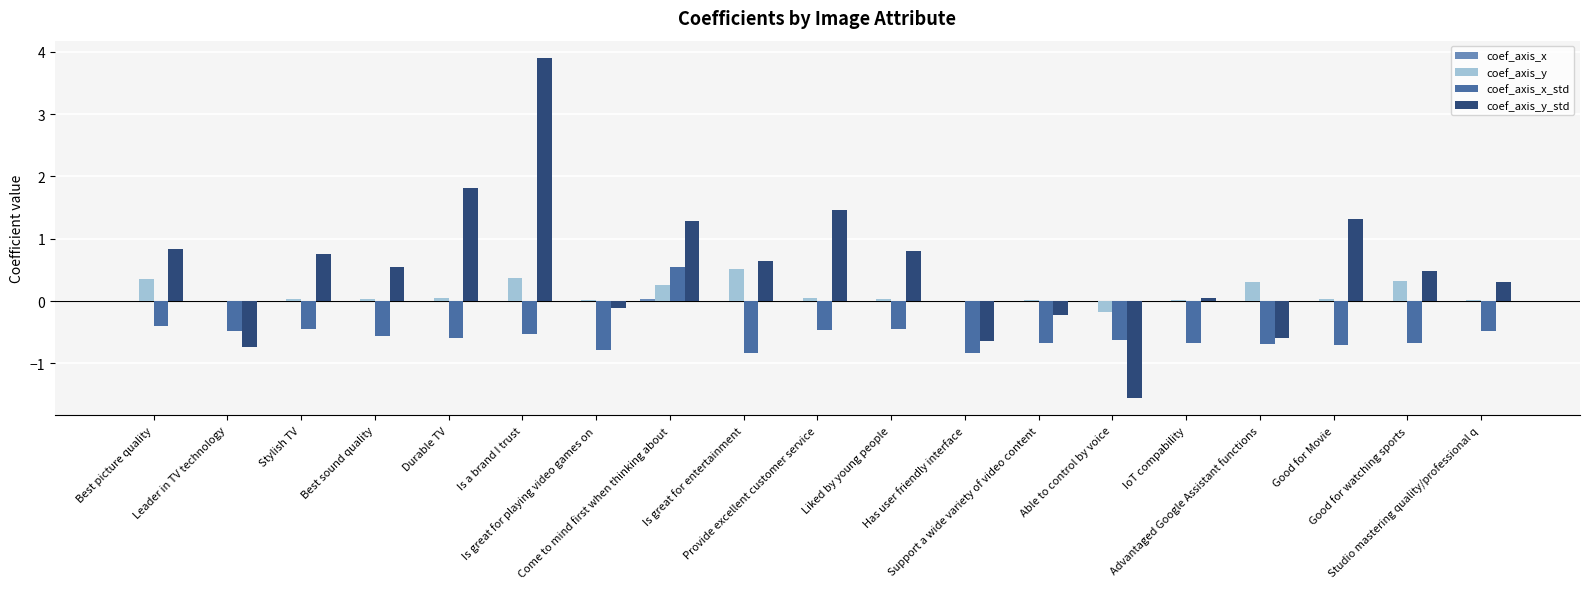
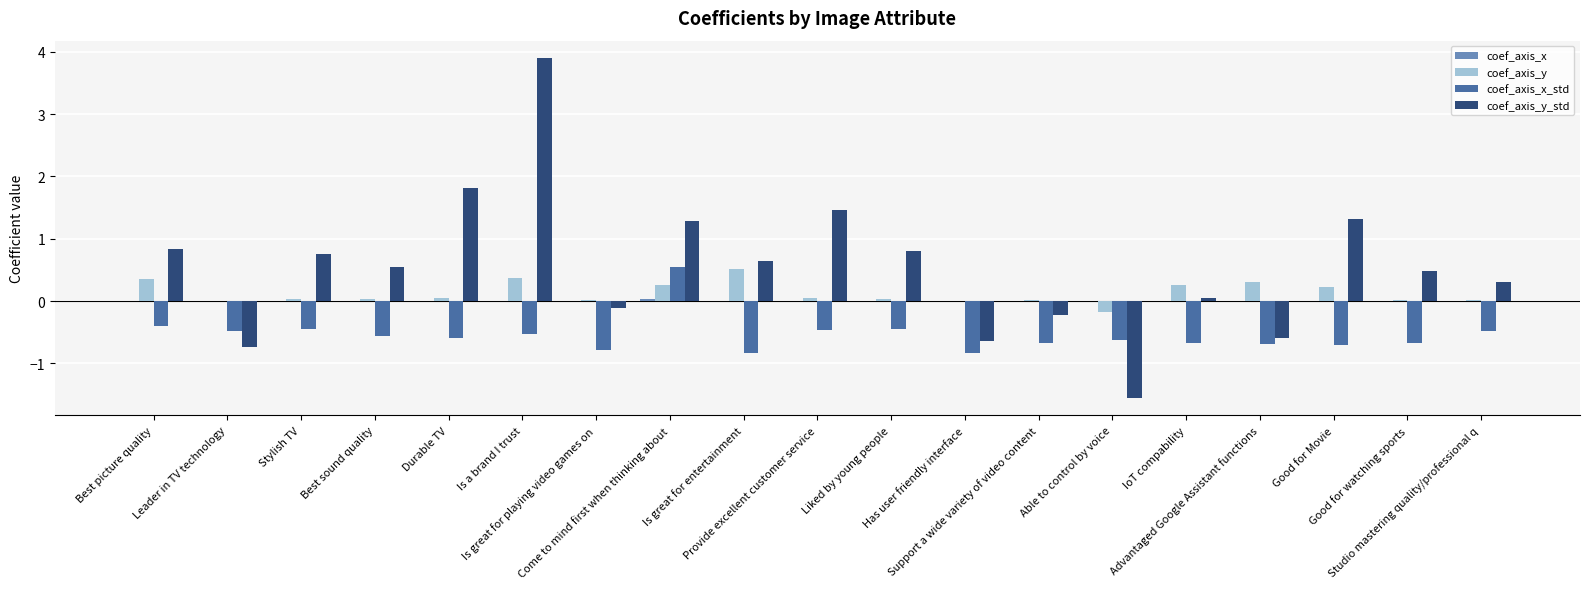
coef_axis_y, IoT compability: 0.0 -> 0.3
coef_axis_y, Good for Movie: 0.0 -> 0.2
coef_axis_y, Good for watching sports: 0.3 -> 0.0
